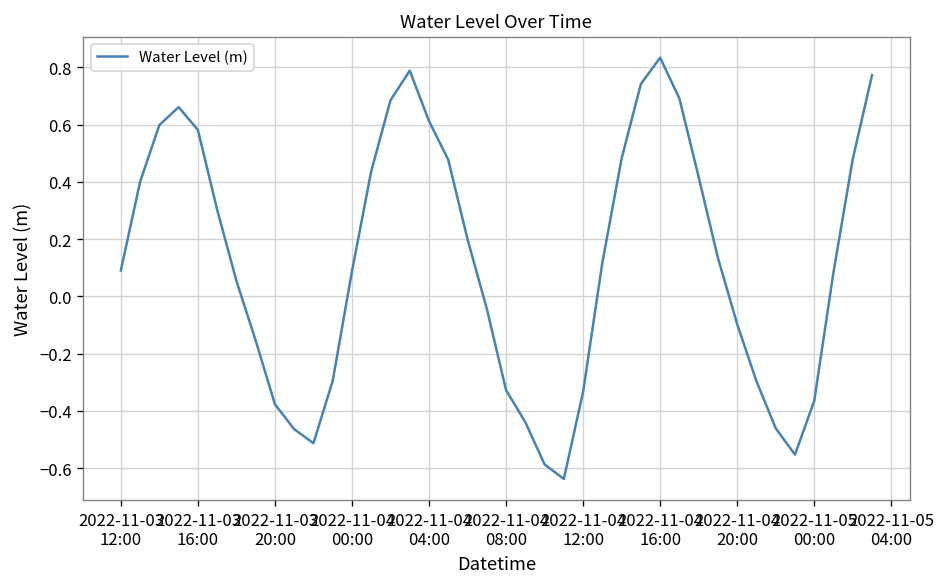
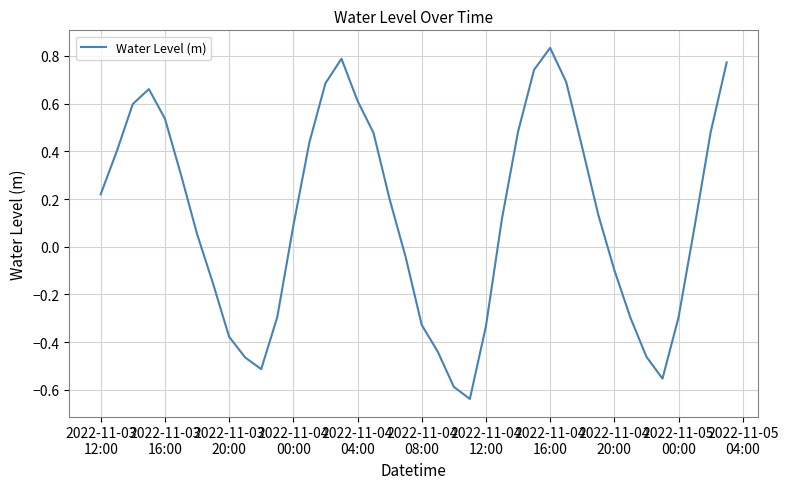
2022-11-03 12:00: 0.09 -> 0.22
2022-11-03 16:00: 0.58 -> 0.54
2022-11-05 00:00: -0.37 -> -0.30
